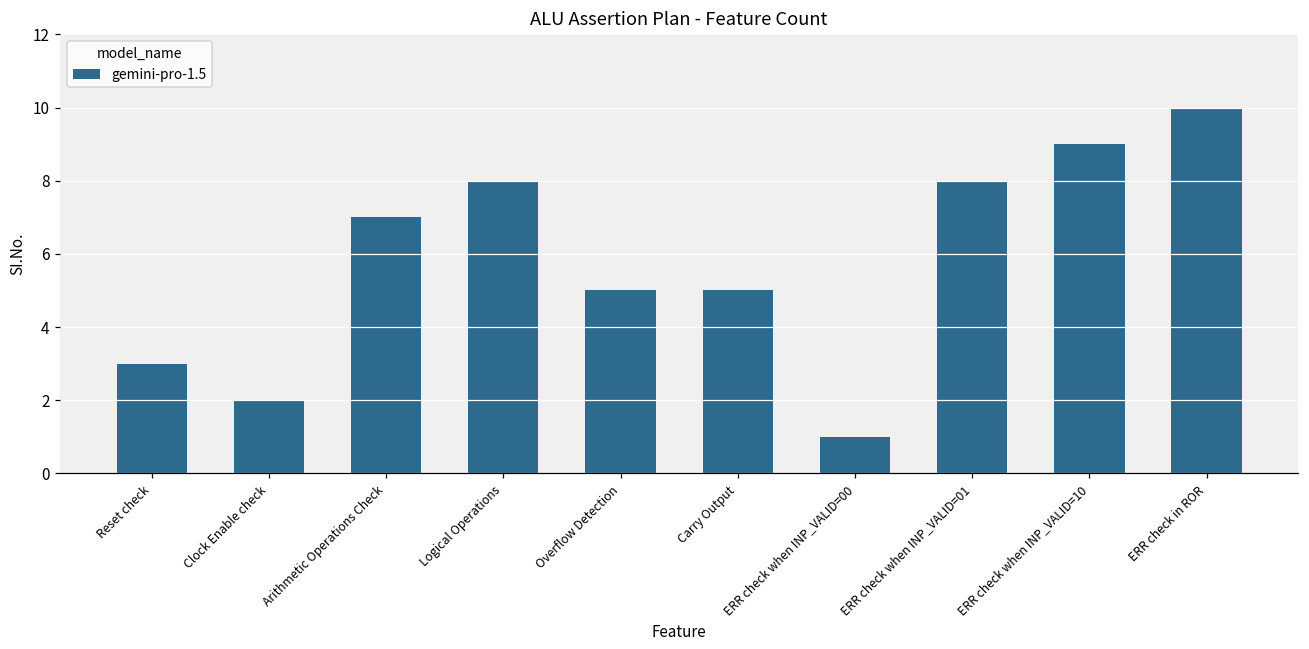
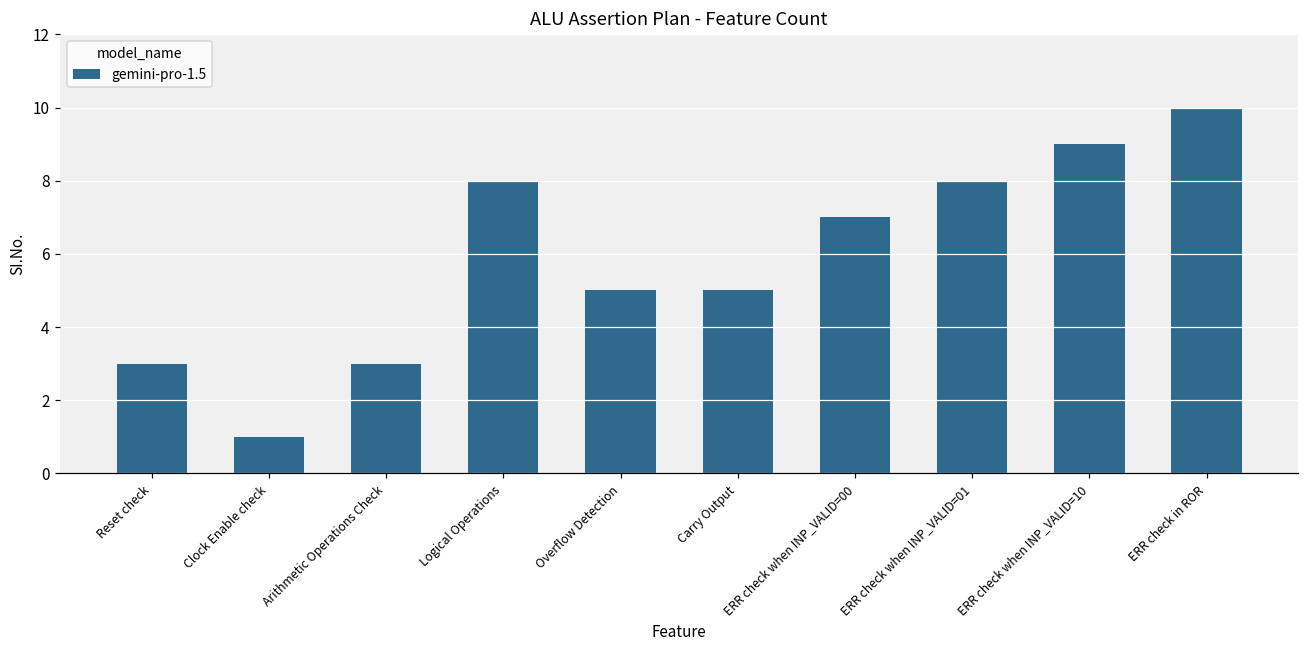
Clock Enable check: 2 -> 1
Arithmetic Operations Check: 7 -> 3
ERR check when INP_VALID=00: 1 -> 7
